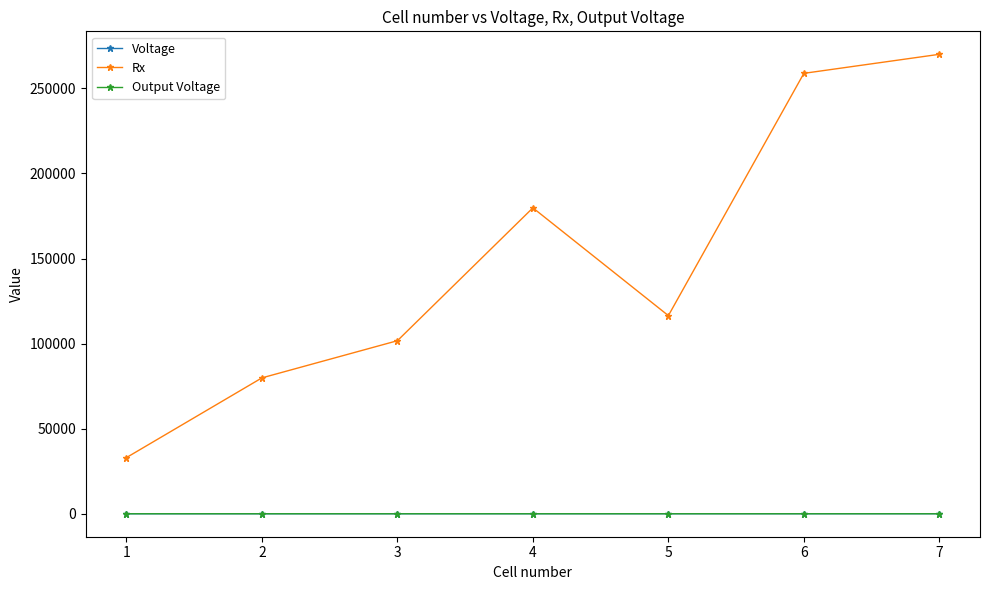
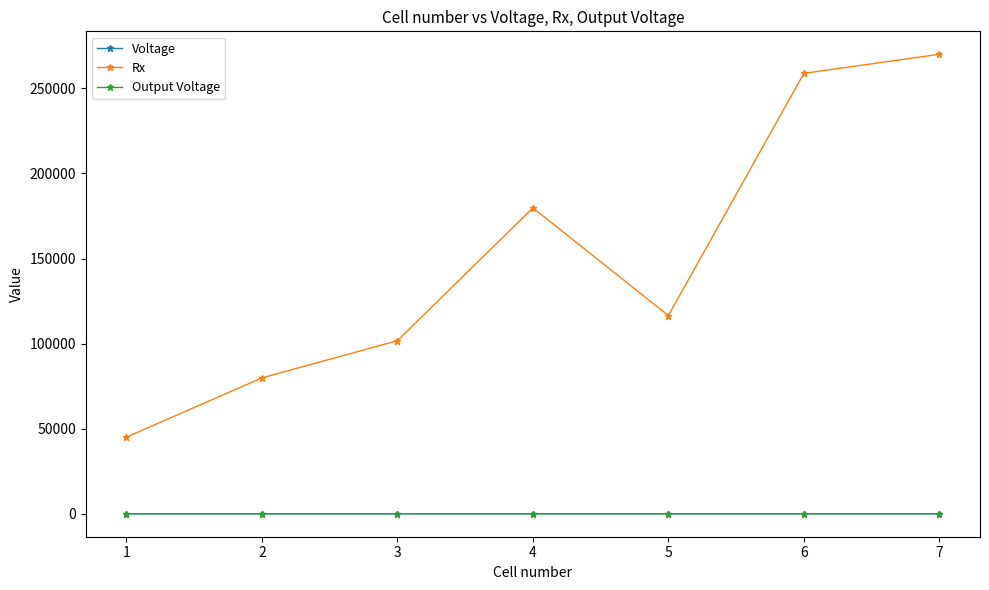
Rx, 1: 33000 -> 45000
